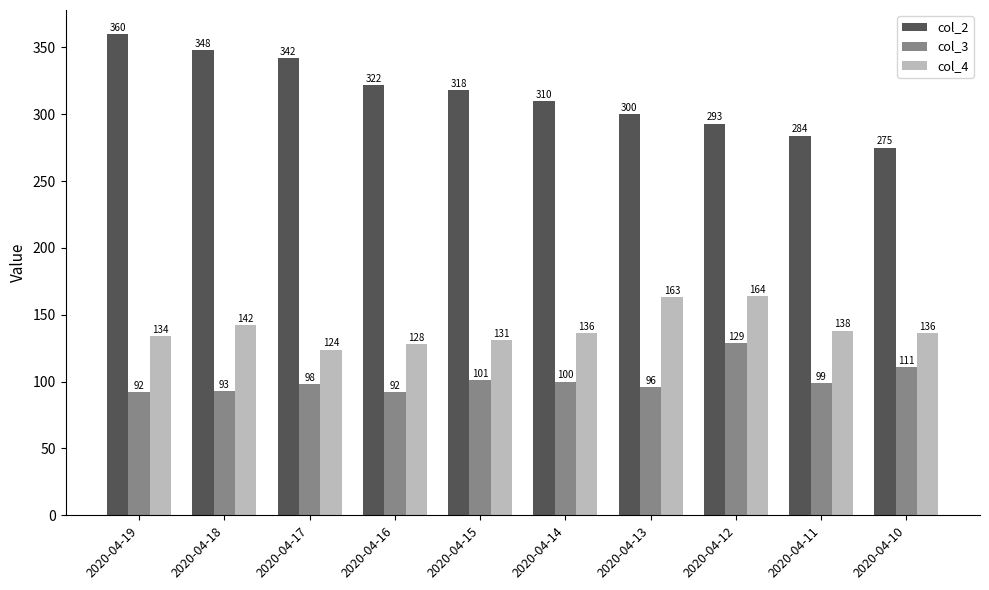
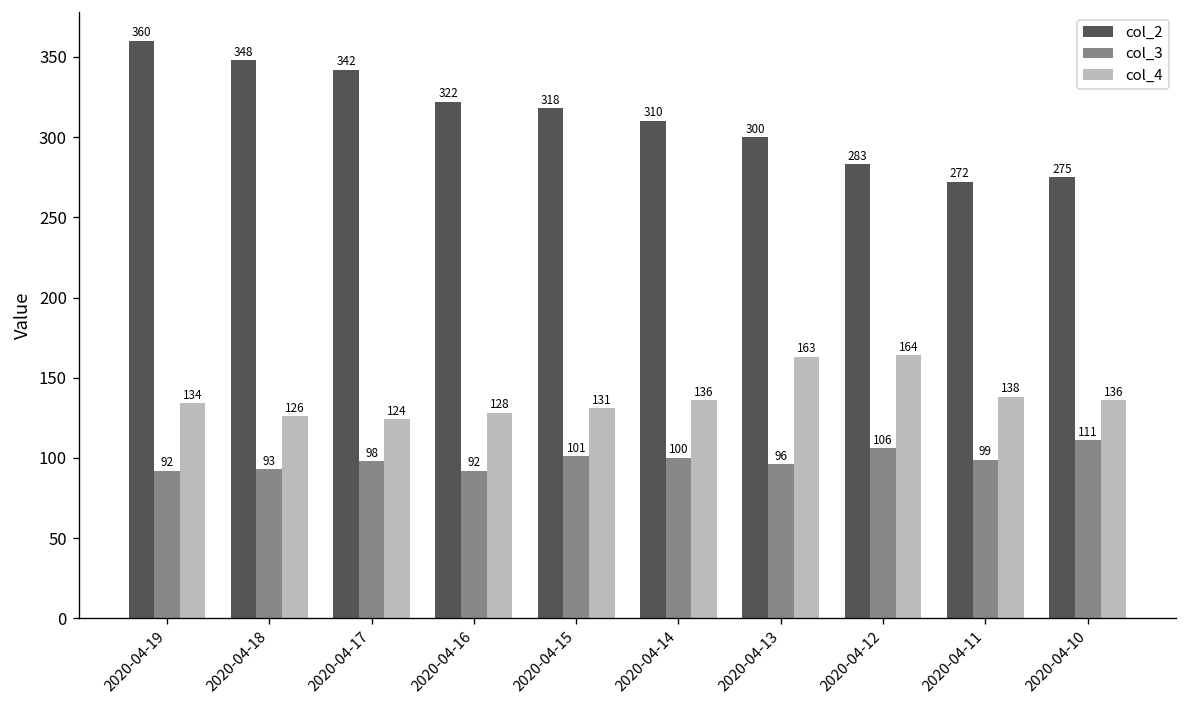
col_4, 2020-04-18: 142 -> 126
col_2, 2020-04-12: 293 -> 283
col_3, 2020-04-12: 129 -> 106
col_2, 2020-04-11: 284 -> 272
